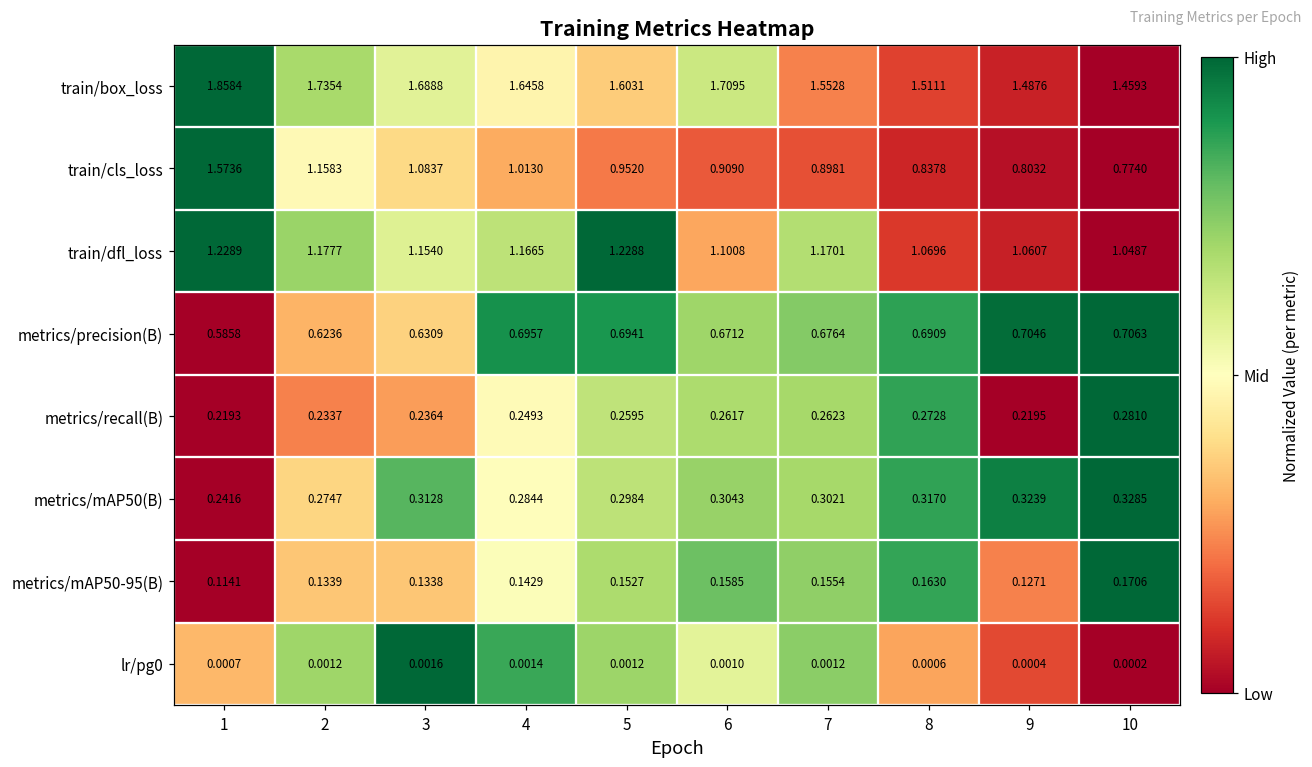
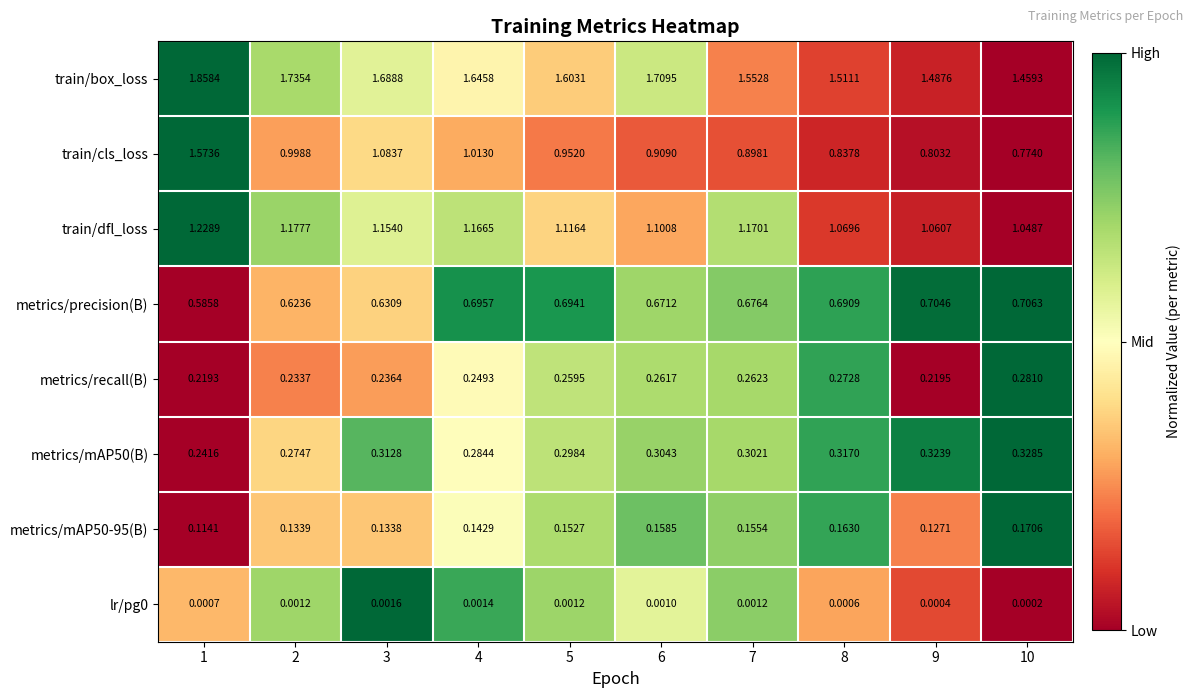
train/cls_loss, 2: 1.1583 -> 0.9988
train/dfl_loss, 5: 1.2288 -> 1.1164
